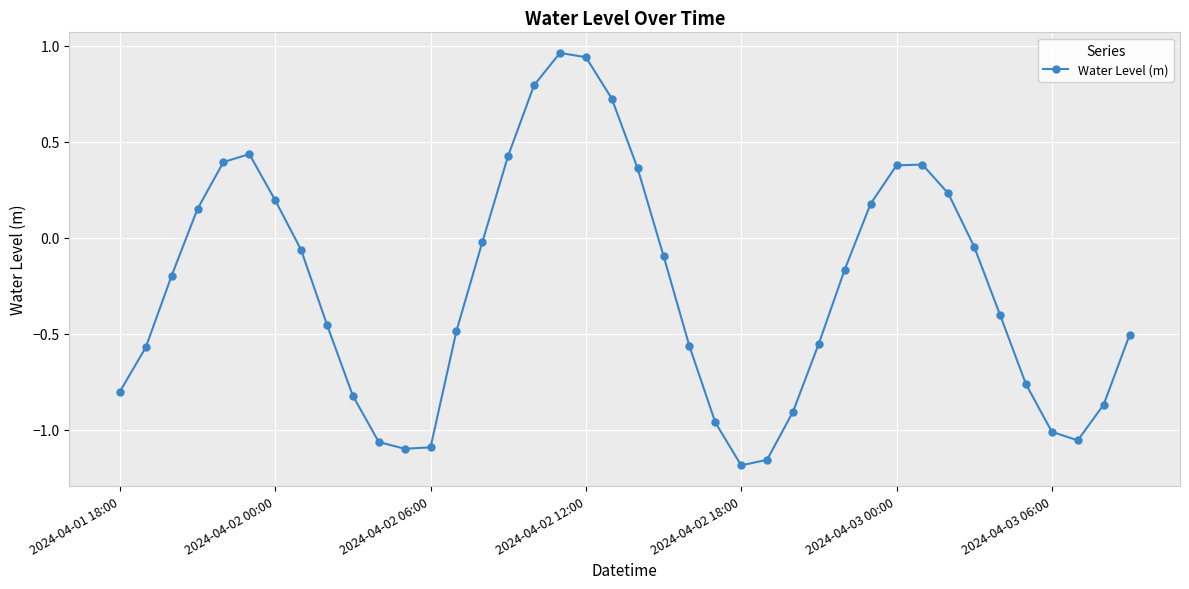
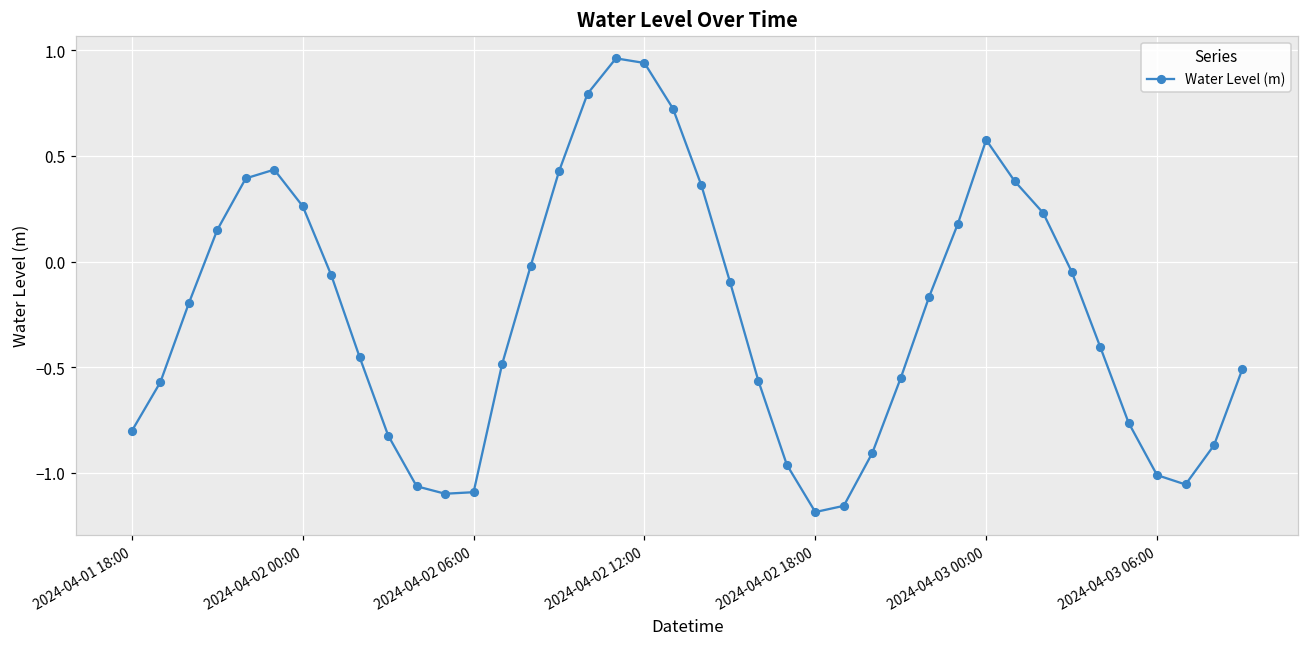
2024-04-02 00:00: 0.19 -> 0.26
2024-04-03 00:00: 0.38 -> 0.58
